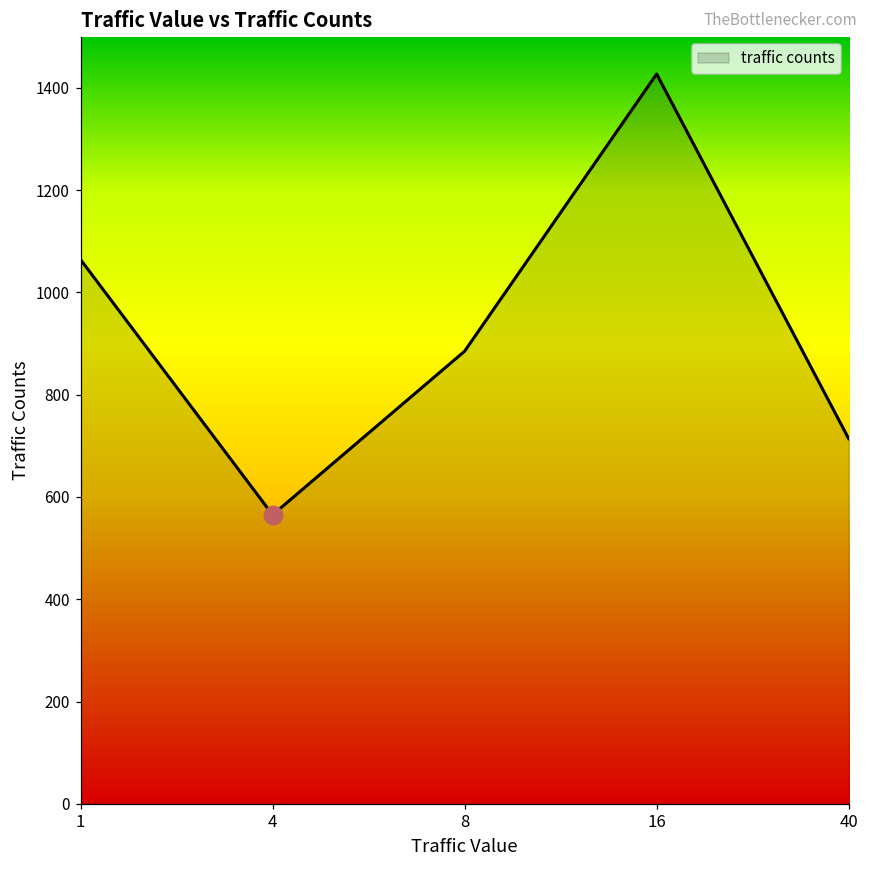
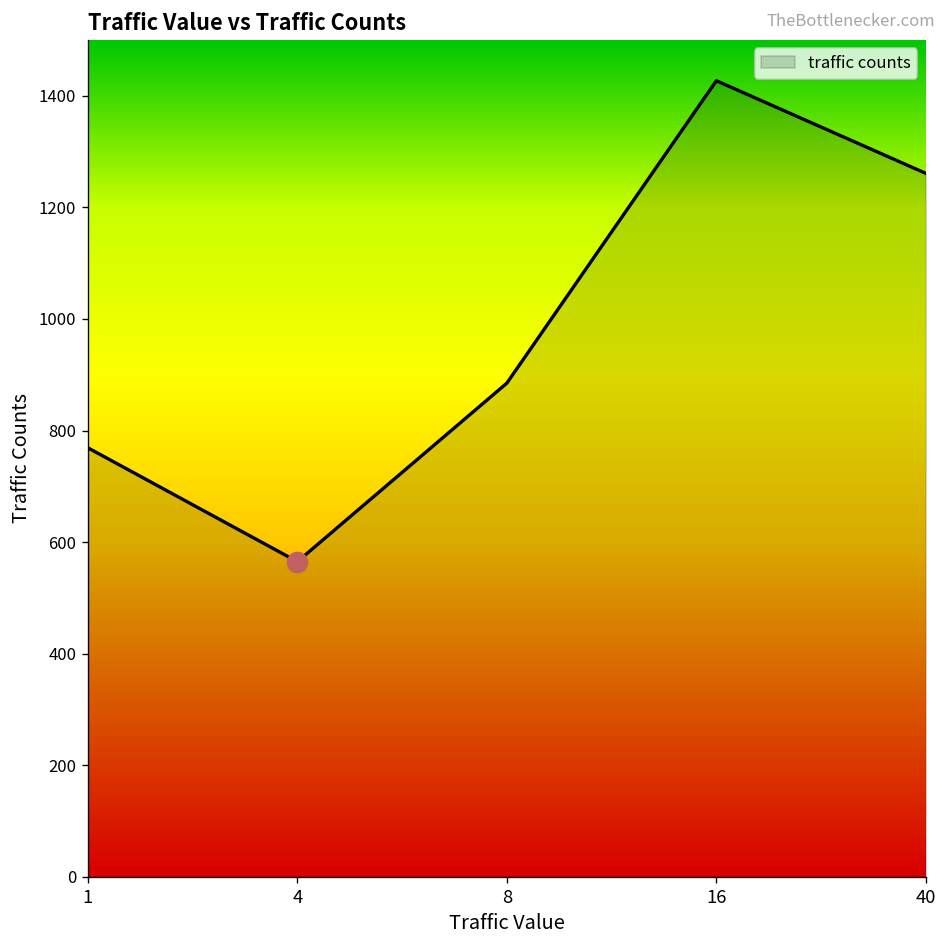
traffic counts, 1: 1060 -> 770
traffic counts, 40: 710 -> 1260
